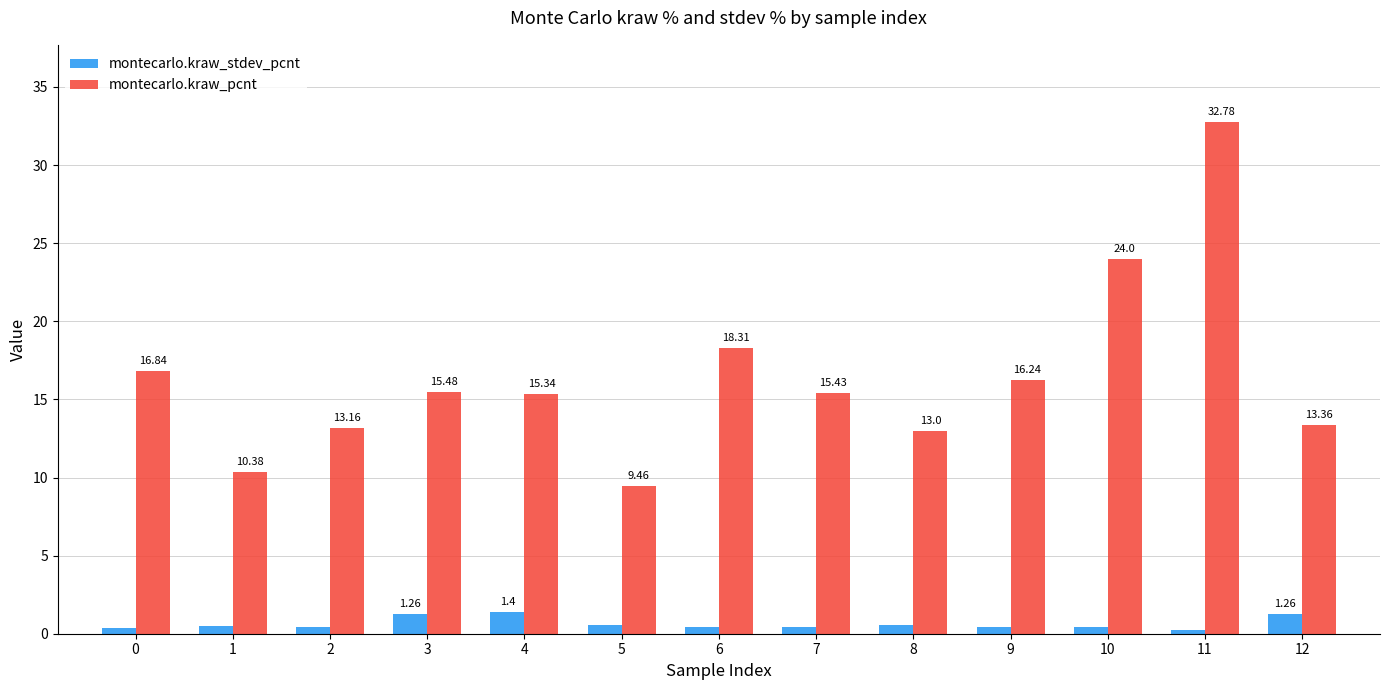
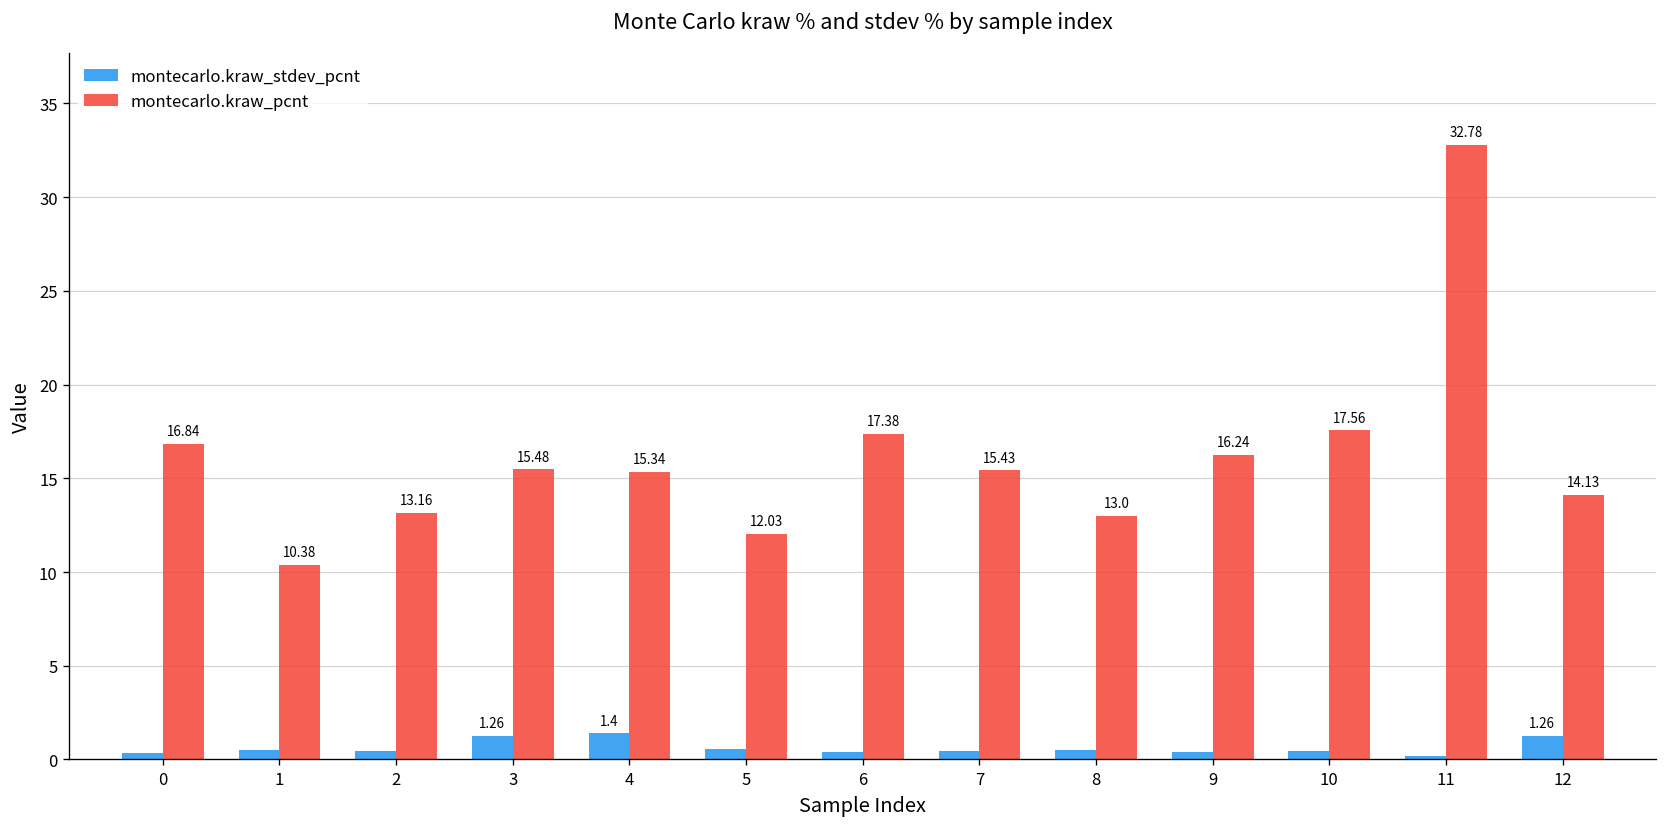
montecarlo.kraw_pcnt, 5: 9.46 -> 12.03
montecarlo.kraw_pcnt, 6: 18.31 -> 17.38
montecarlo.kraw_pcnt, 10: 24.0 -> 17.56
montecarlo.kraw_pcnt, 12: 13.36 -> 14.13
